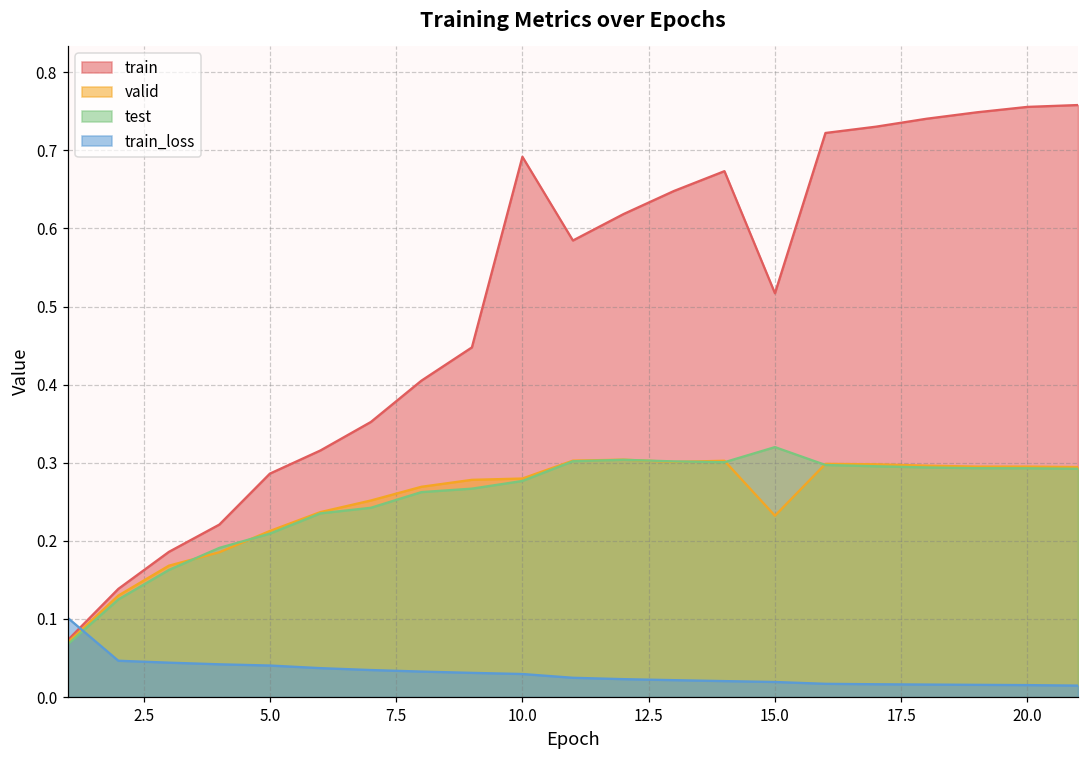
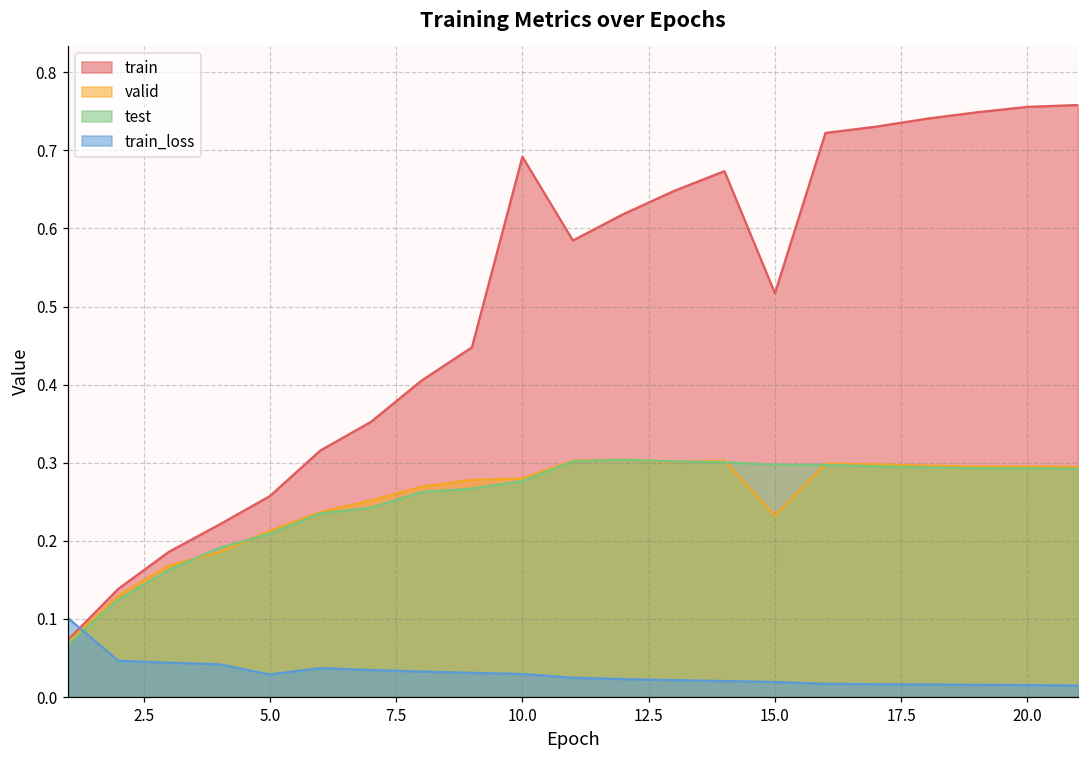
train, 5.0: 0.29 -> 0.26
train_loss, 5.0: 0.04 -> 0.03
test, 15.0: 0.32 -> 0.30
